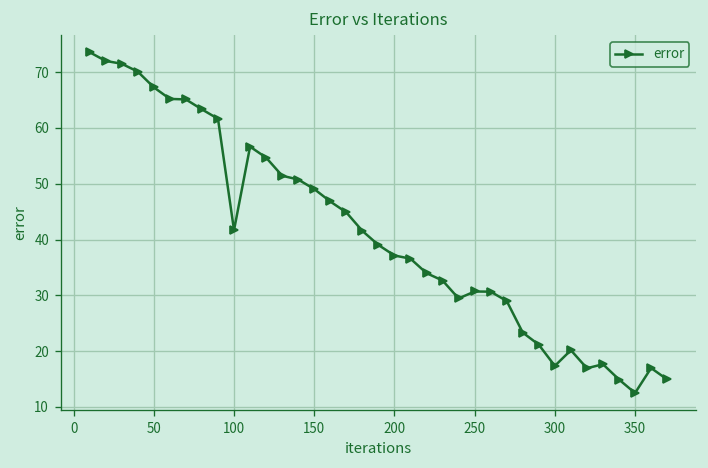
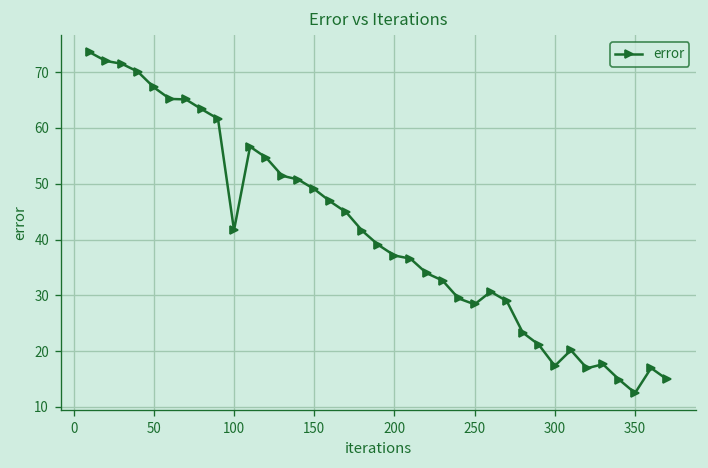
250: 31 -> 28
